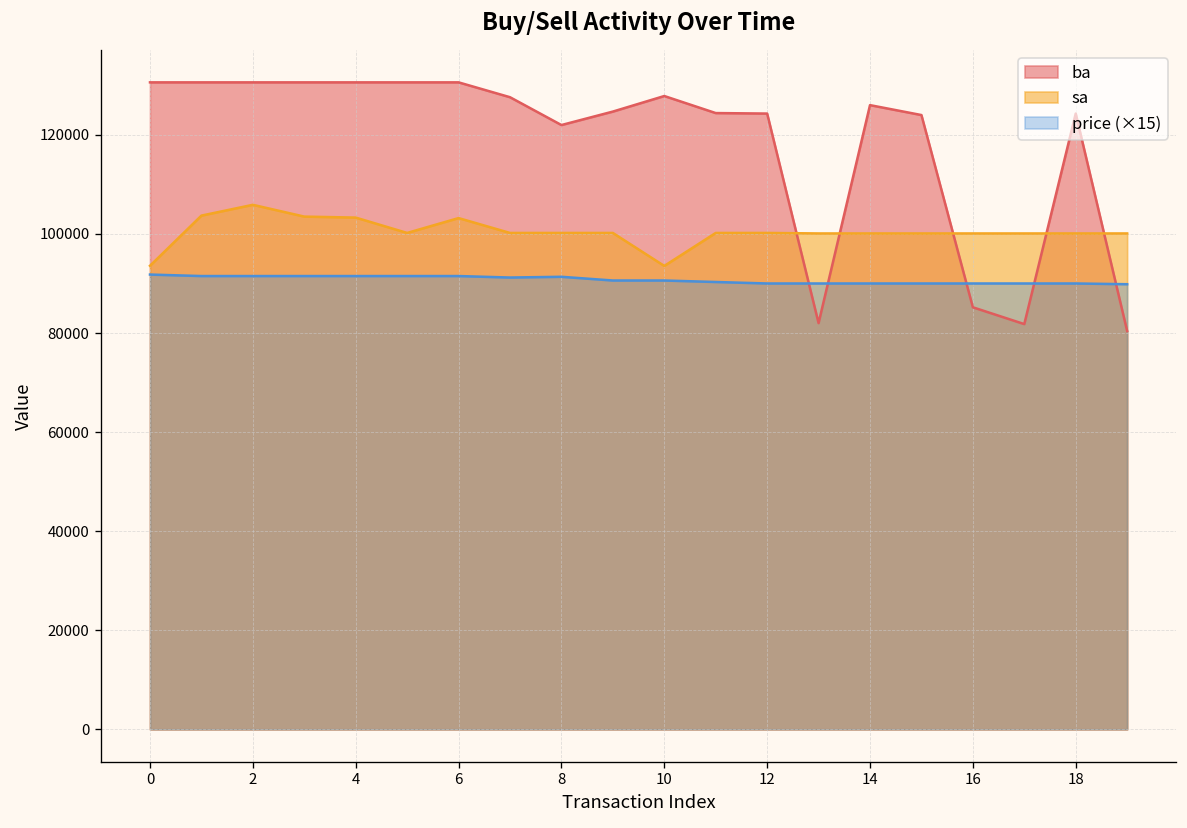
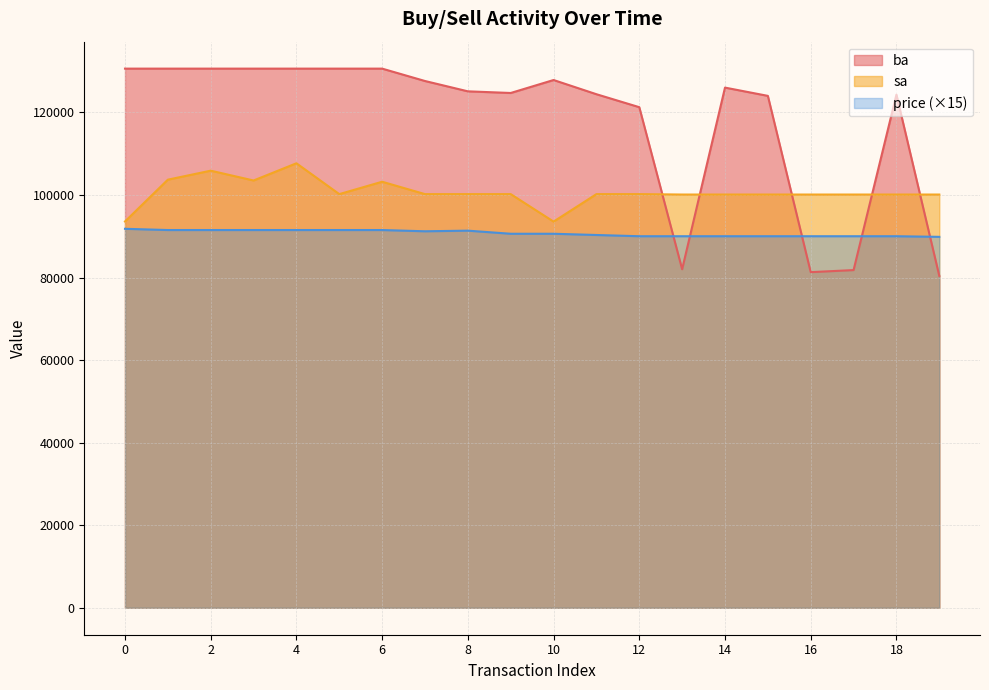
sa, 4: 103000 -> 108000
ba, 8: 122000 -> 125000
ba, 12: 124000 -> 121000
ba, 16: 85000 -> 81000
